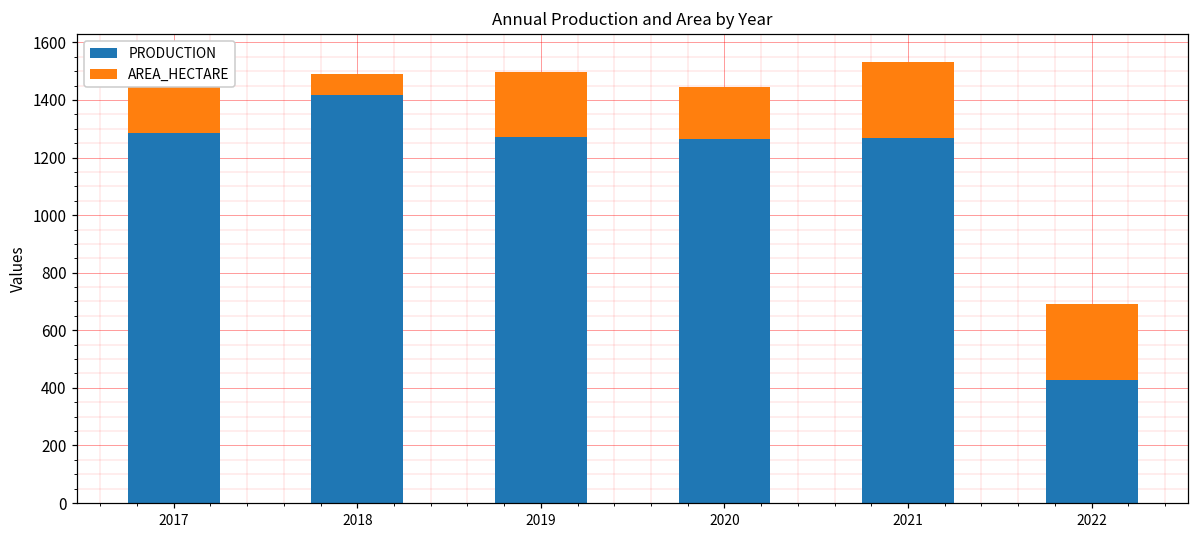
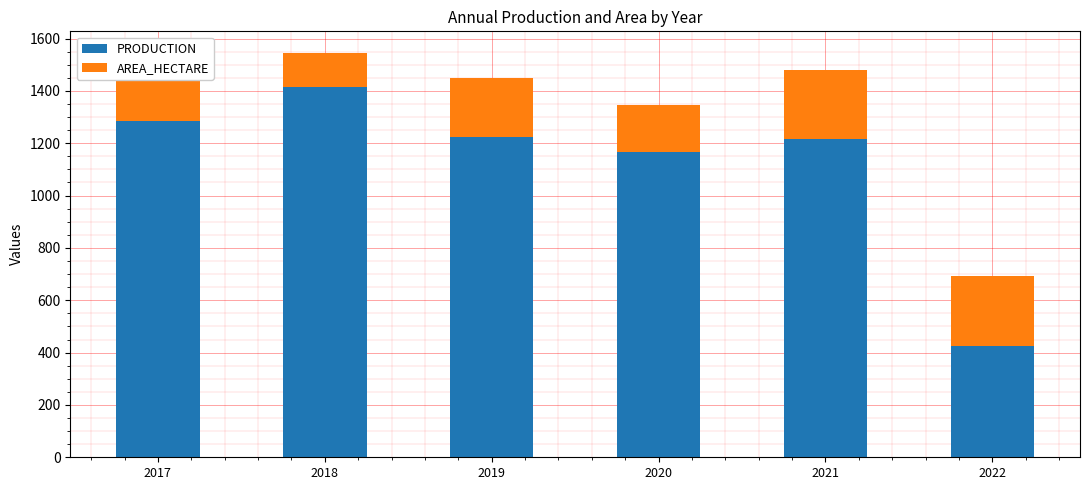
AREA_HECTARE, 2018: 70 -> 130
PRODUCTION, 2019: 1270 -> 1220
PRODUCTION, 2020: 1260 -> 1170
PRODUCTION, 2021: 1270 -> 1210
